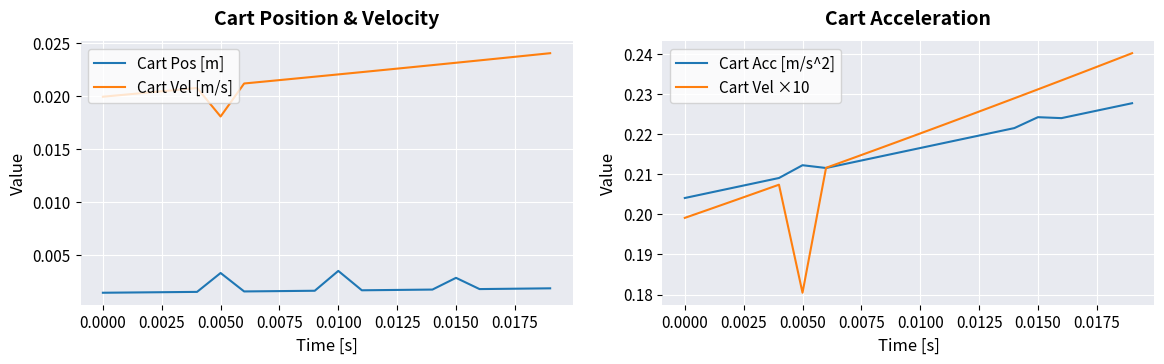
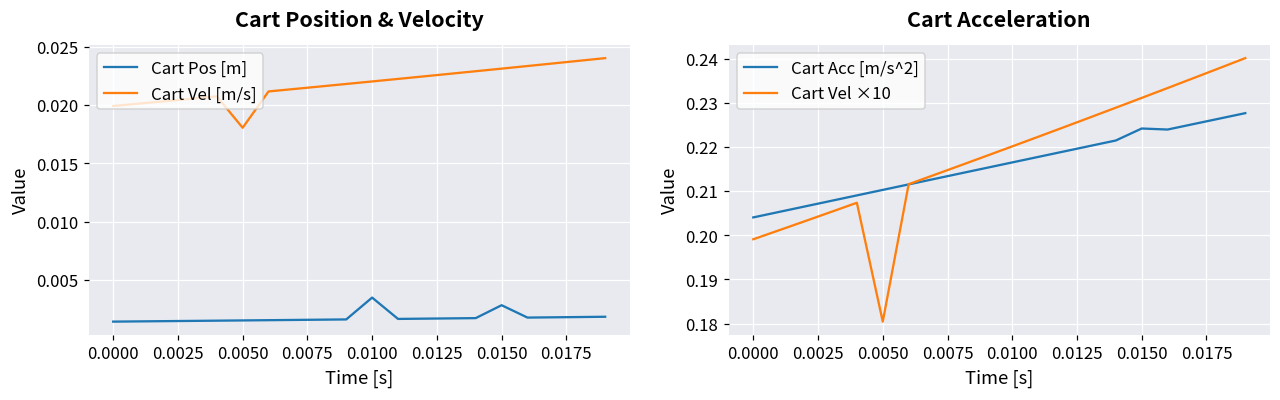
Cart Position & Velocity, Cart Pos [m], 0.0050: 0.0033 -> 0.0015
Cart Acceleration, Cart Acc [m/s^2], 0.0050: 0.212 -> 0.210
